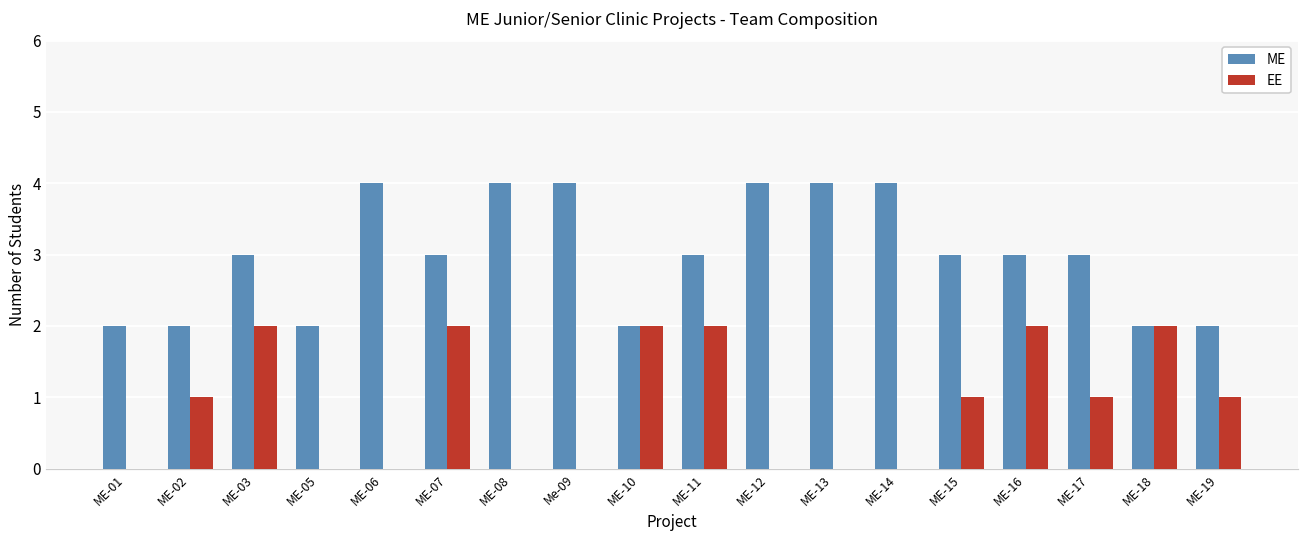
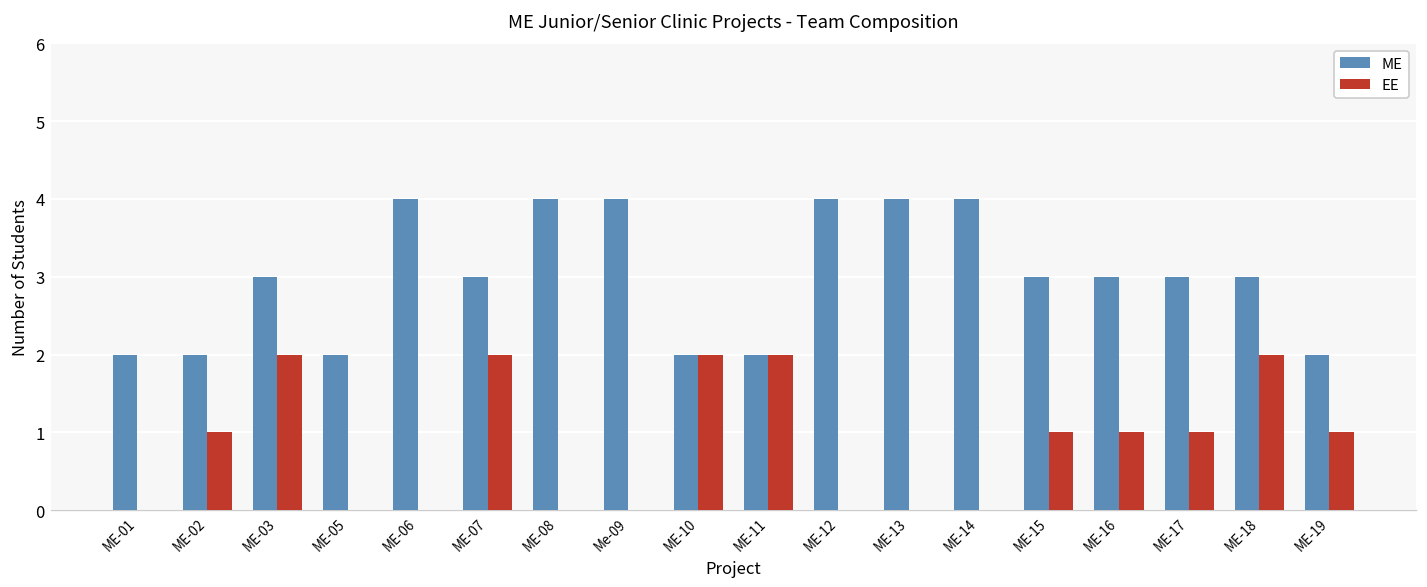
ME, ME-11: 3 -> 2
EE, ME-16: 2 -> 1
ME, ME-18: 2 -> 3
